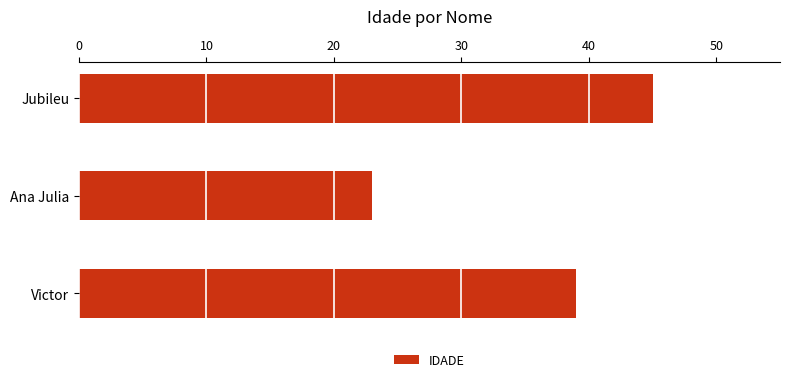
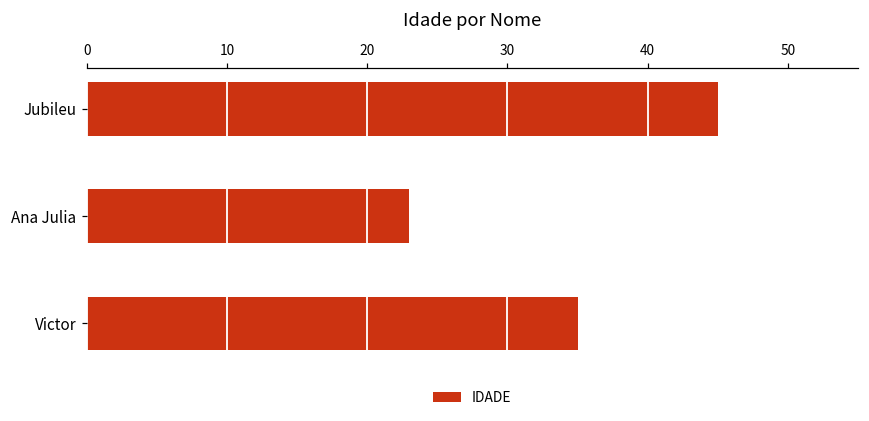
Victor: 39 -> 35
